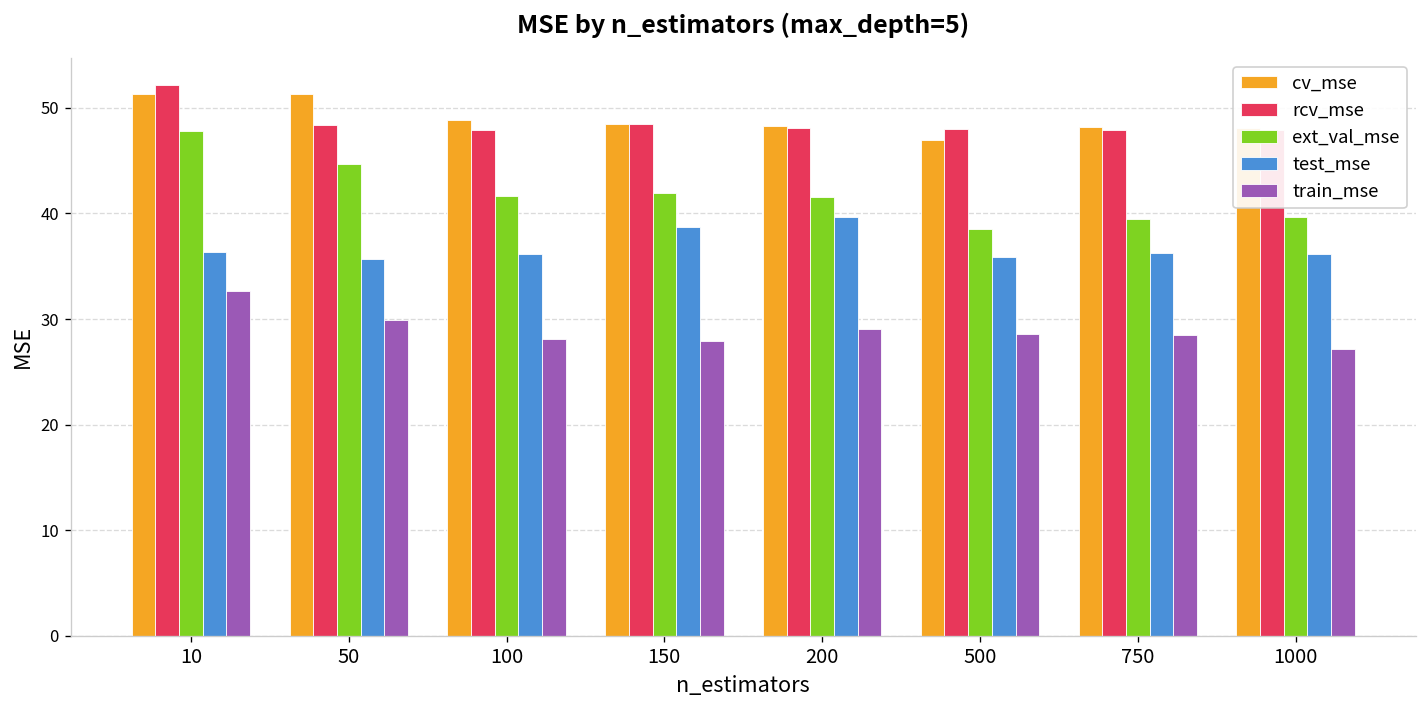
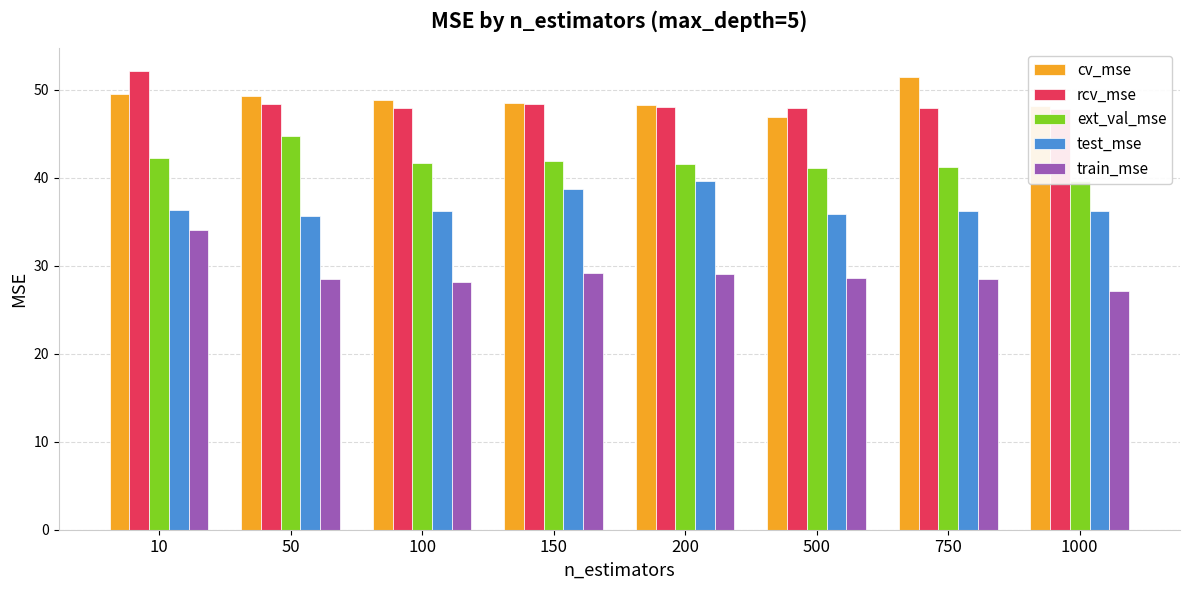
cv_mse, 10: 51 -> 50
ext_val_mse, 10: 48 -> 42
train_mse, 10: 33 -> 34
cv_mse, 50: 51 -> 49
train_mse, 50: 30 -> 28
train_mse, 150: 28 -> 29
ext_val_mse, 500: 38 -> 41
cv_mse, 750: 48 -> 51
ext_val_mse, 750: 39 -> 41
